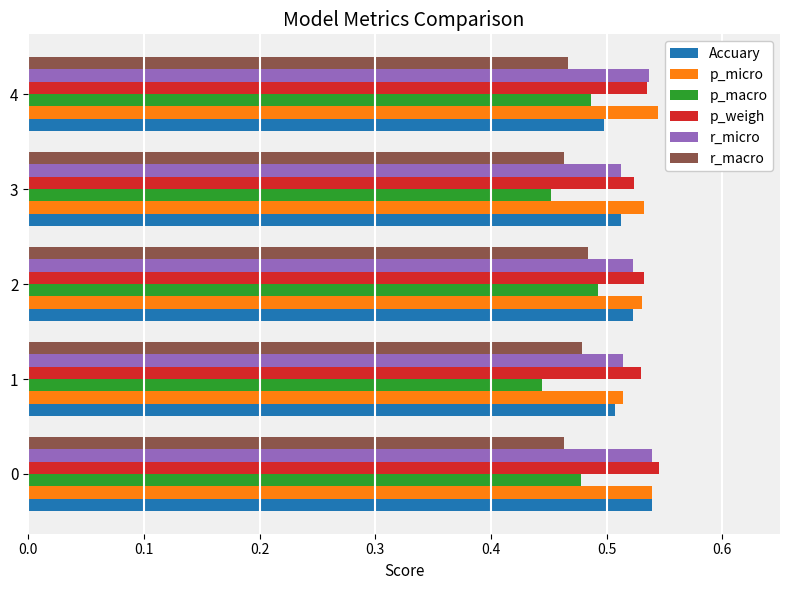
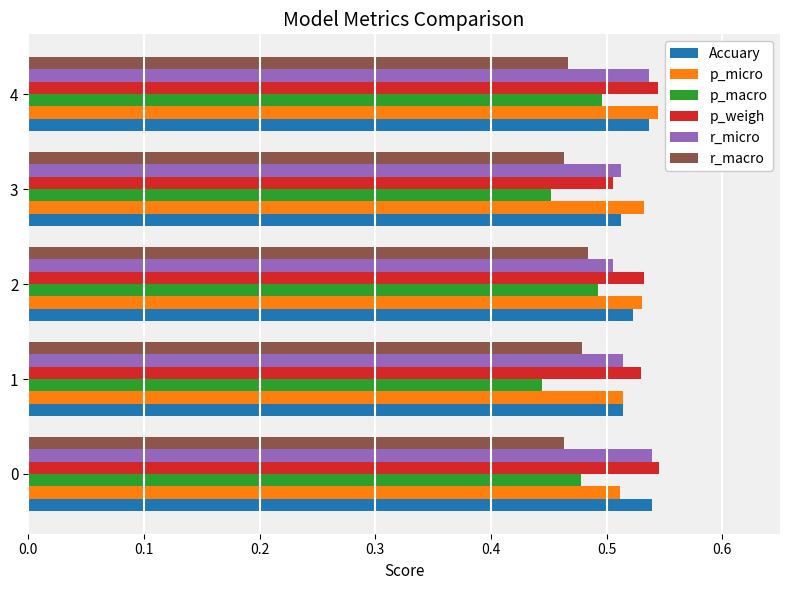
p_weigh, 4: 0.535 -> 0.545
p_macro, 4: 0.486 -> 0.496
Accuary, 4: 0.498 -> 0.537
p_weigh, 3: 0.524 -> 0.506
r_micro, 2: 0.523 -> 0.505
Accuary, 1: 0.507 -> 0.514
p_micro, 0: 0.539 -> 0.512
